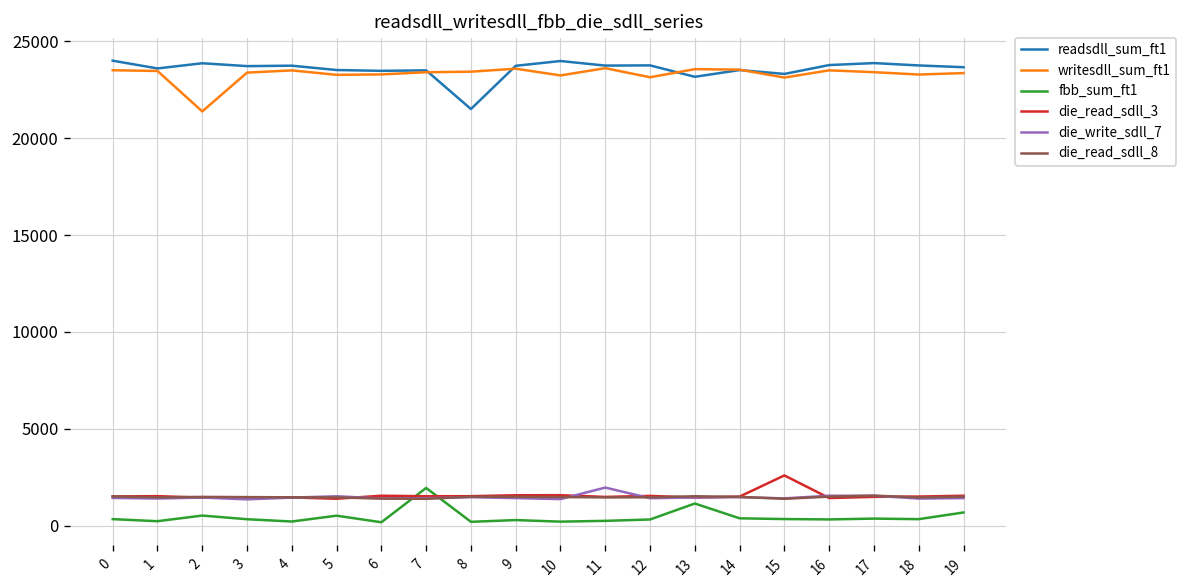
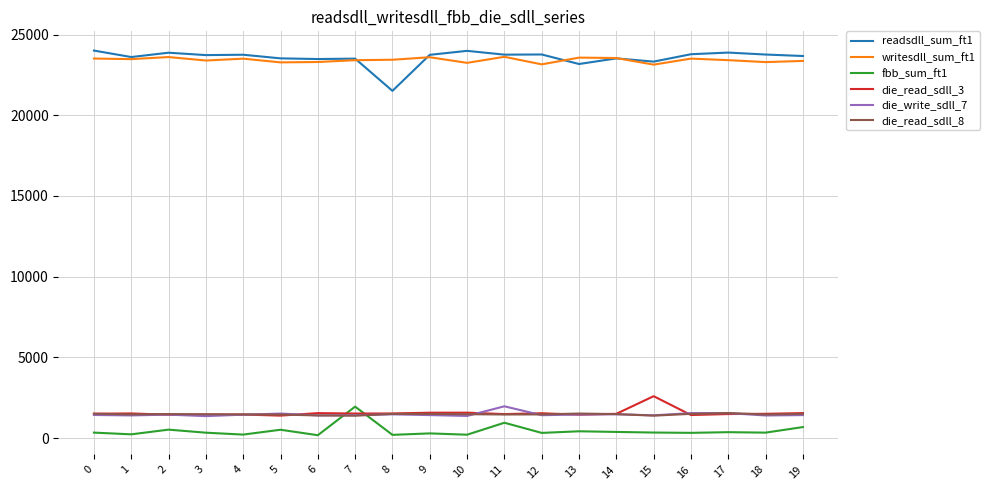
writesdll_sum_ft1, 2: 21400 -> 23600
fbb_sum_ft1, 11: 200 -> 900
fbb_sum_ft1, 13: 1100 -> 400
